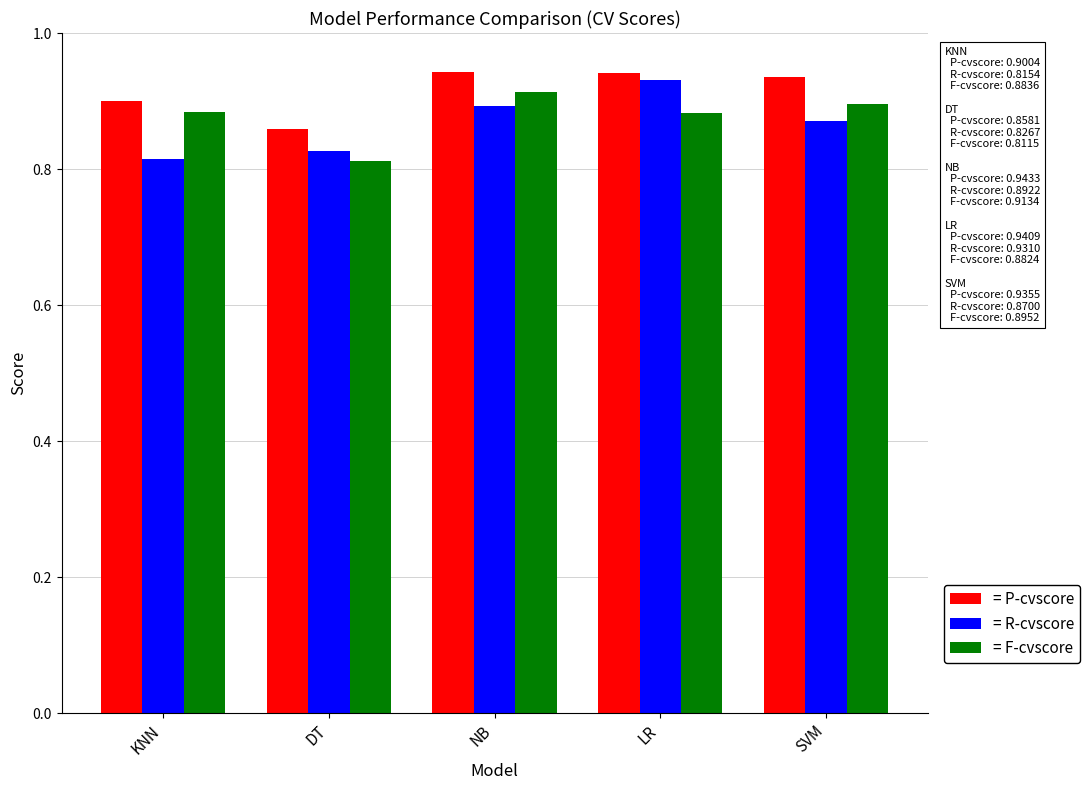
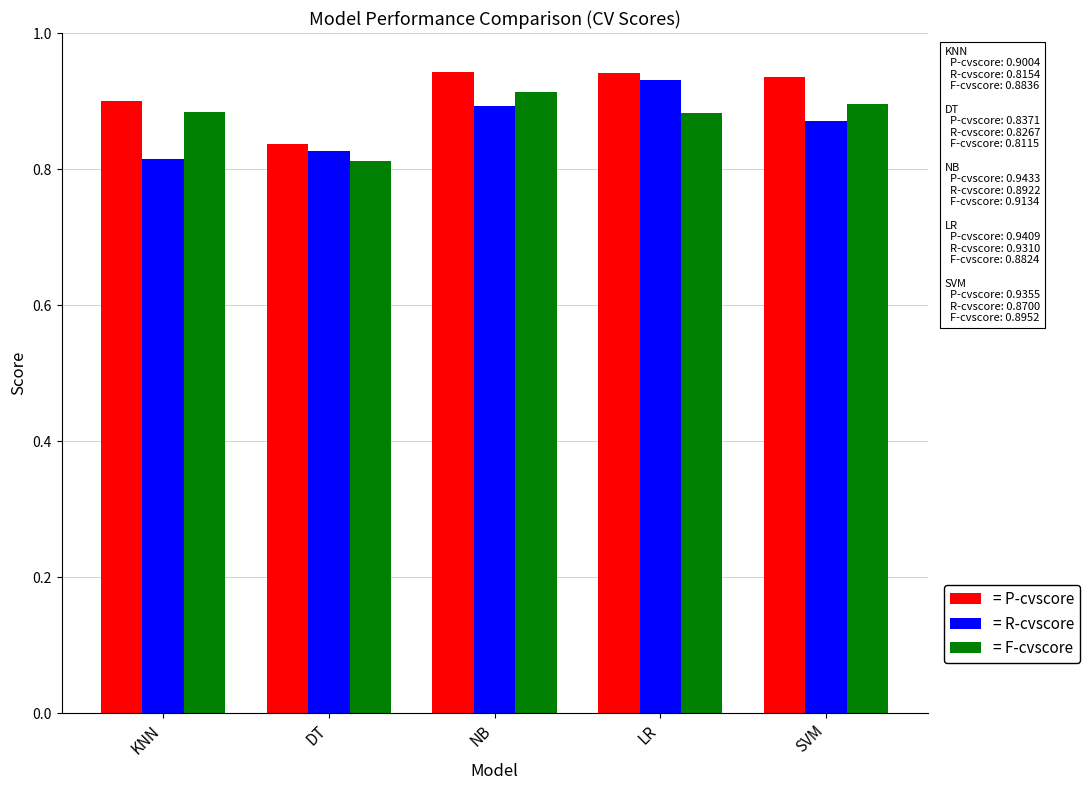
= P-cvscore, DT: 0.8581 -> 0.8371
